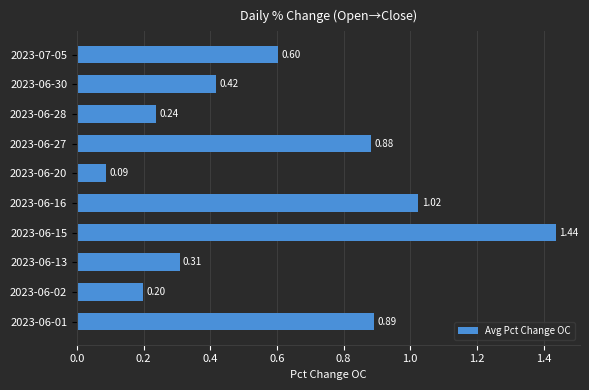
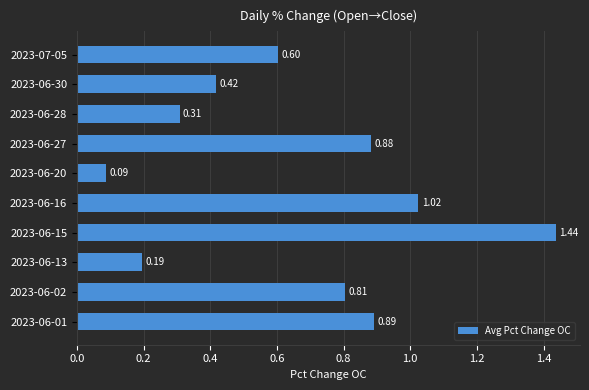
2023-06-28: 0.24 -> 0.31
2023-06-13: 0.31 -> 0.19
2023-06-02: 0.20 -> 0.81
